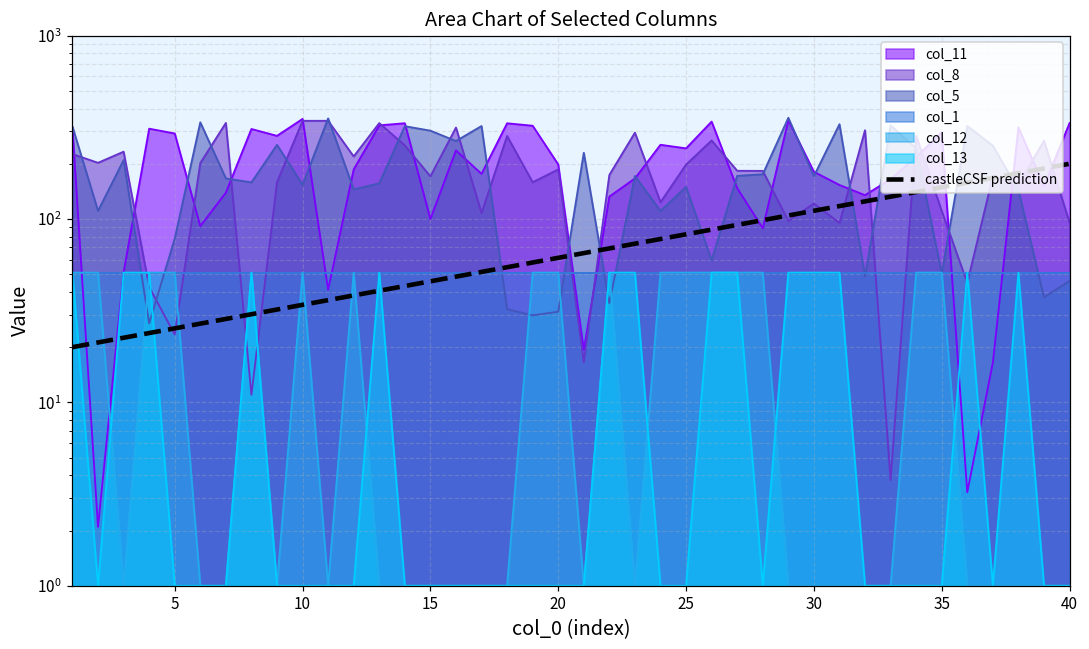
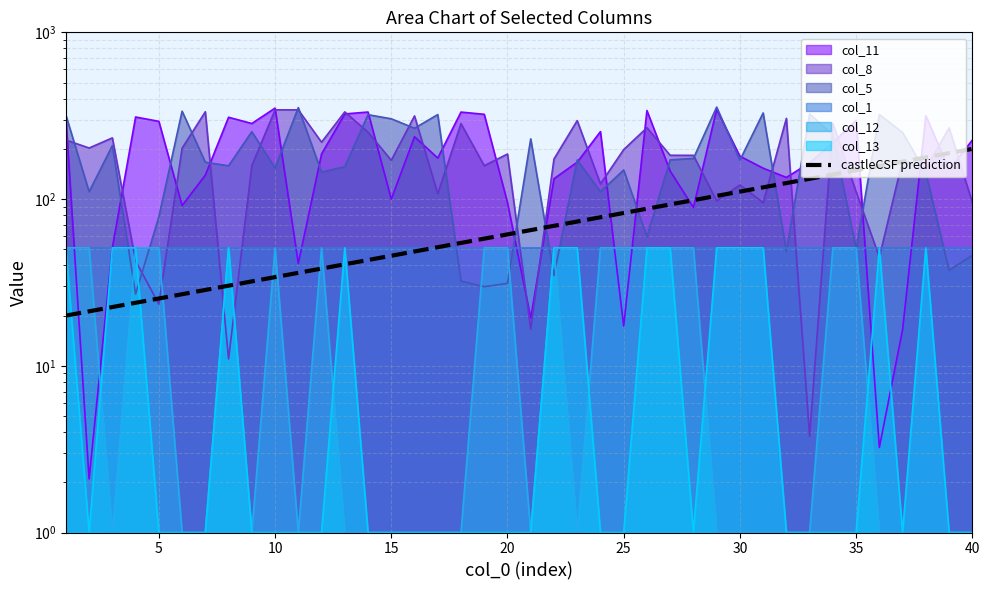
col_11, 20: 200 -> 100
col_11, 25: 240 -> 17
col_11, 40: 330 -> 230
